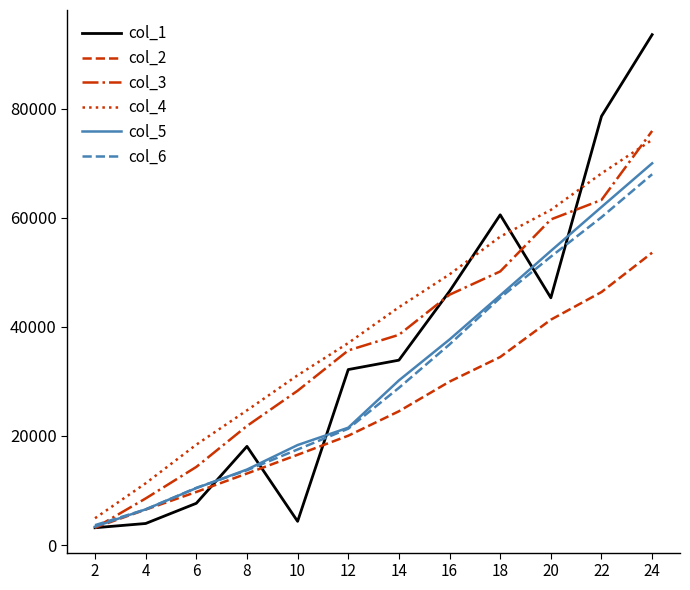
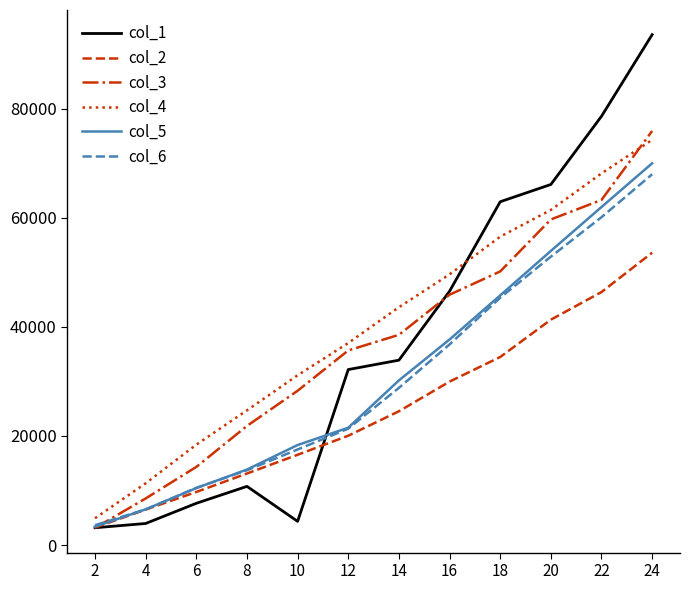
col_1, 8: 18000 -> 11000
col_1, 18: 61000 -> 63000
col_1, 20: 45000 -> 66000
